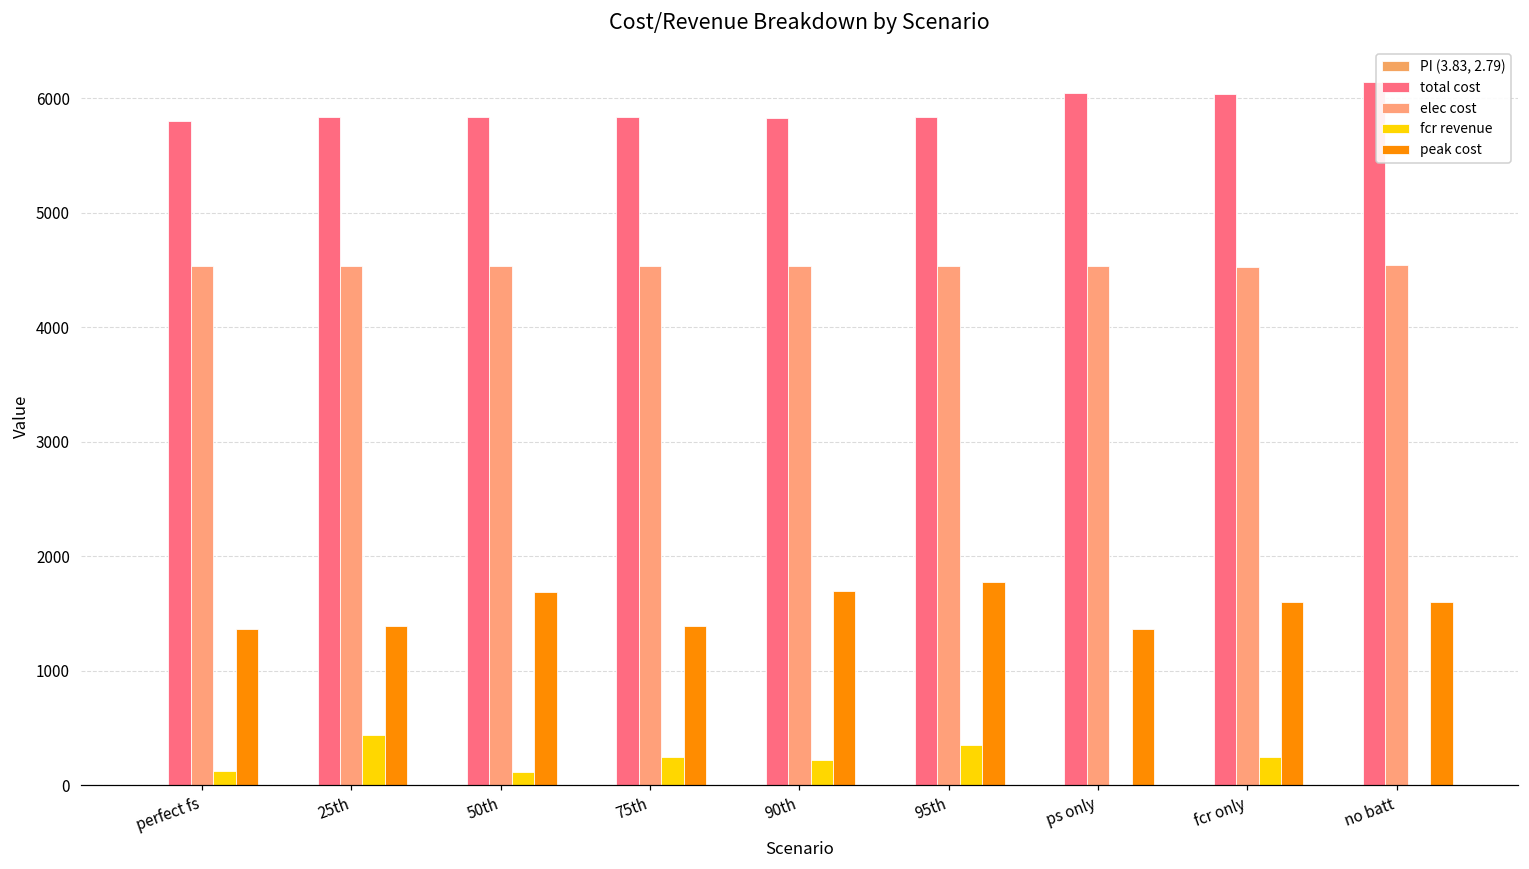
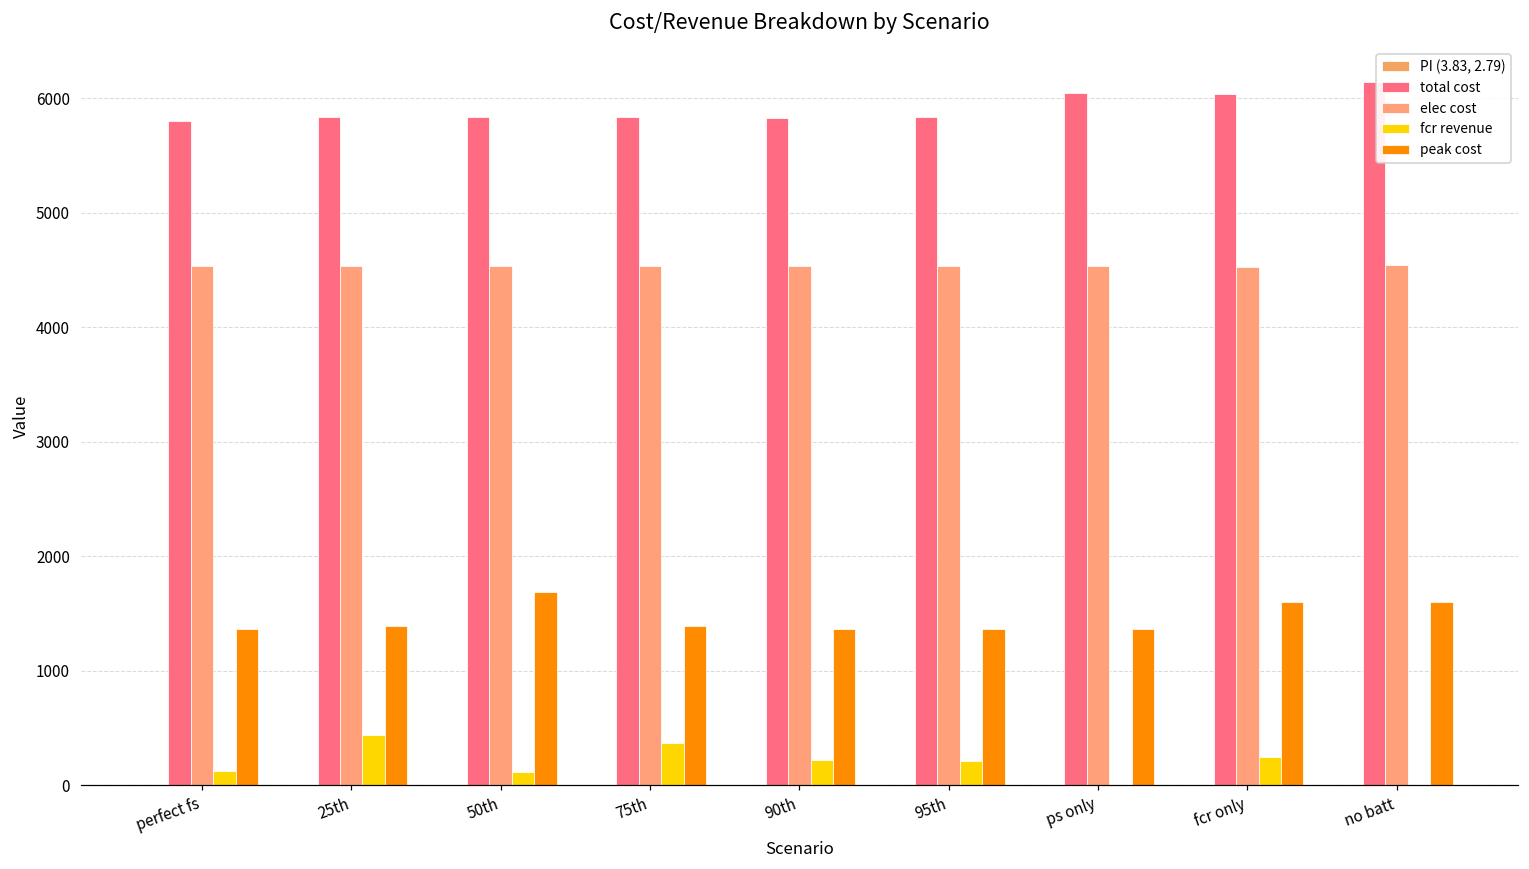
fcr revenue, 75th: 240 -> 370
peak cost, 90th: 1700 -> 1360
fcr revenue, 95th: 350 -> 210
peak cost, 95th: 1780 -> 1360
